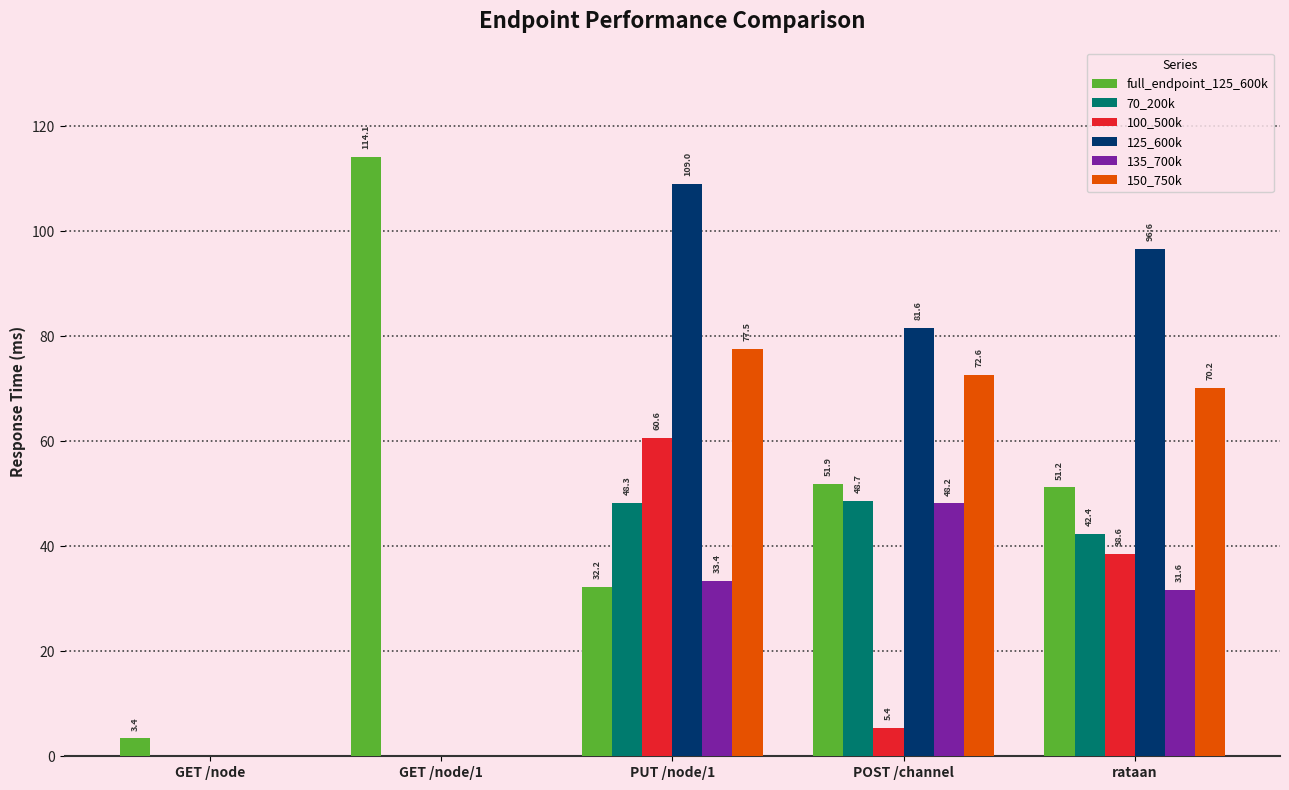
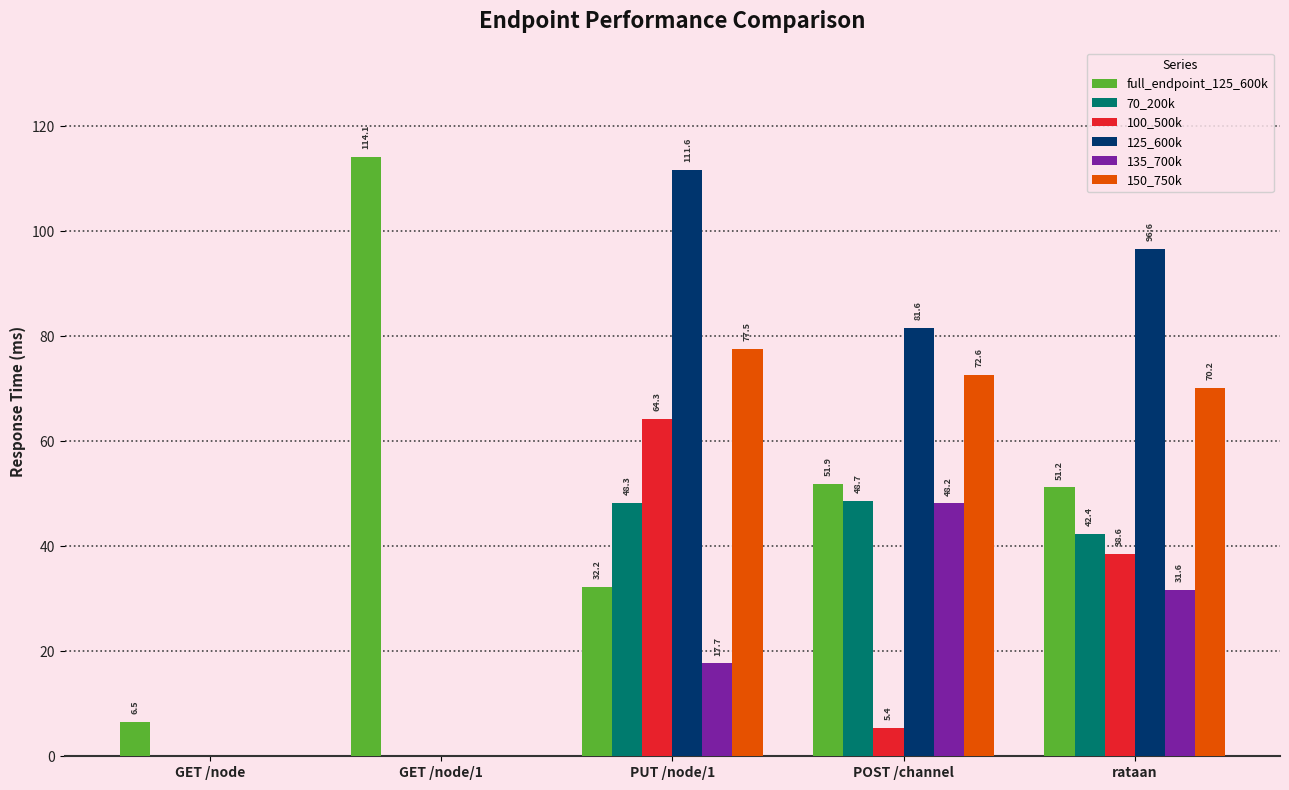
full_endpoint_125_600k, GET /node: 3.4 -> 6.5
100_500k, PUT /node/1: 60.6 -> 64.3
125_600k, PUT /node/1: 109.0 -> 111.6
135_700k, PUT /node/1: 33.4 -> 17.7
